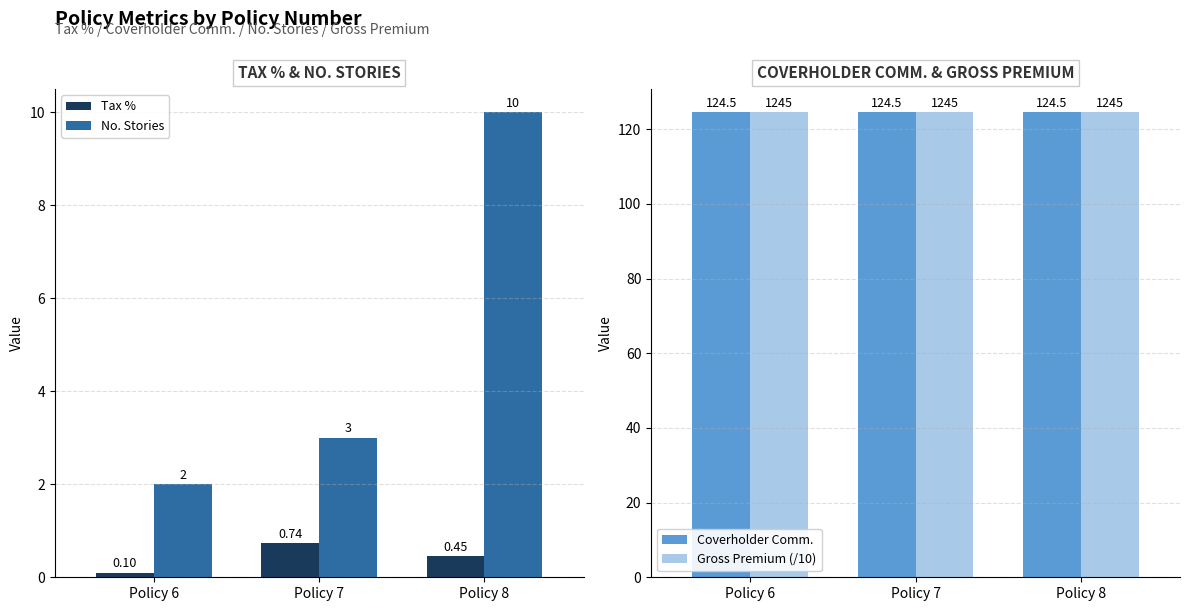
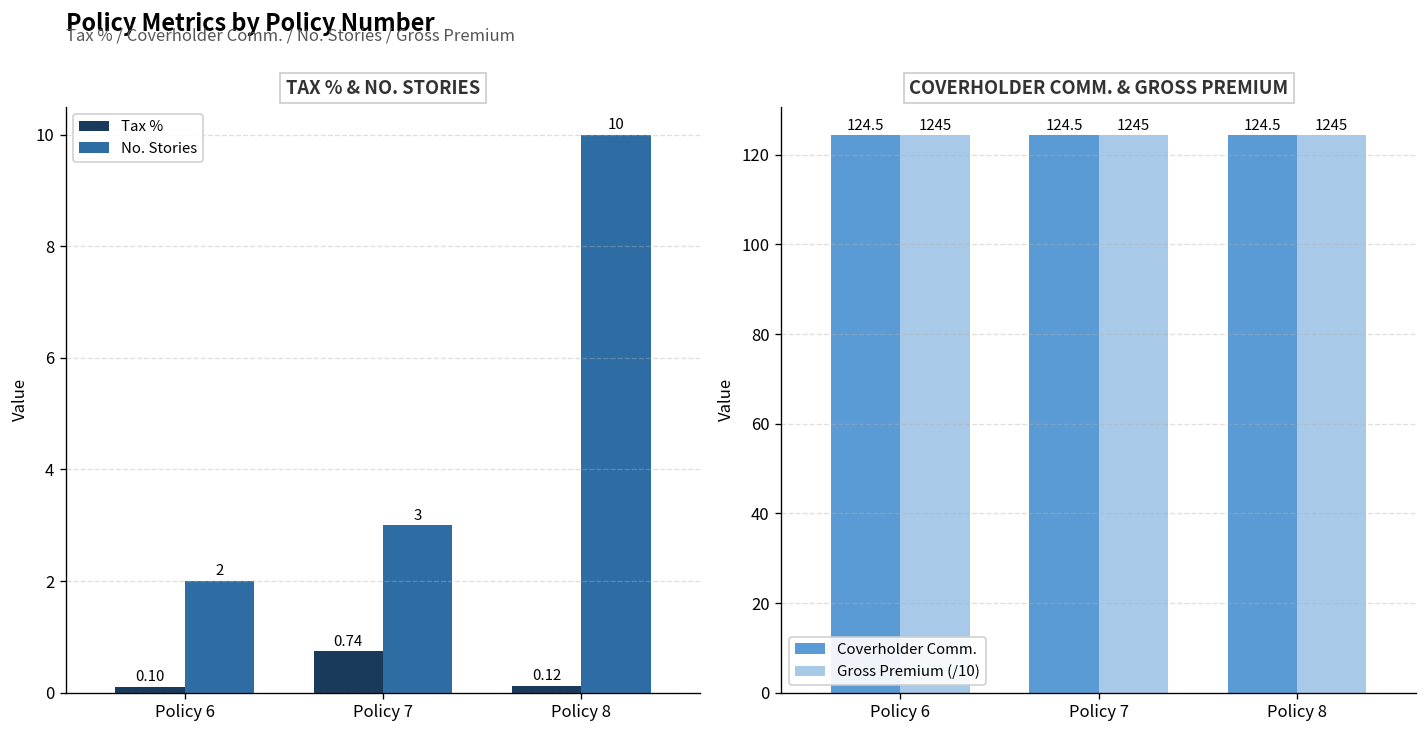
TAX % & NO. STORIES, Tax %, Policy 8: 0.45 -> 0.12
